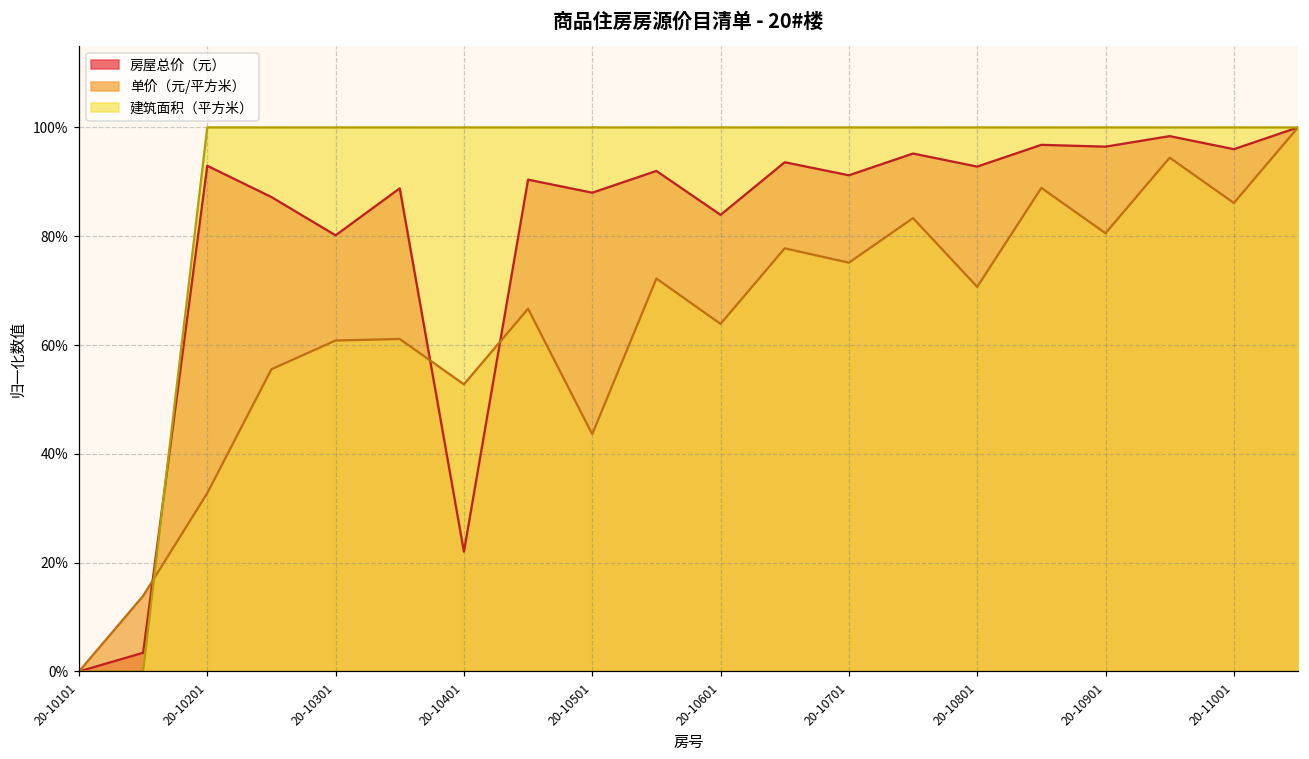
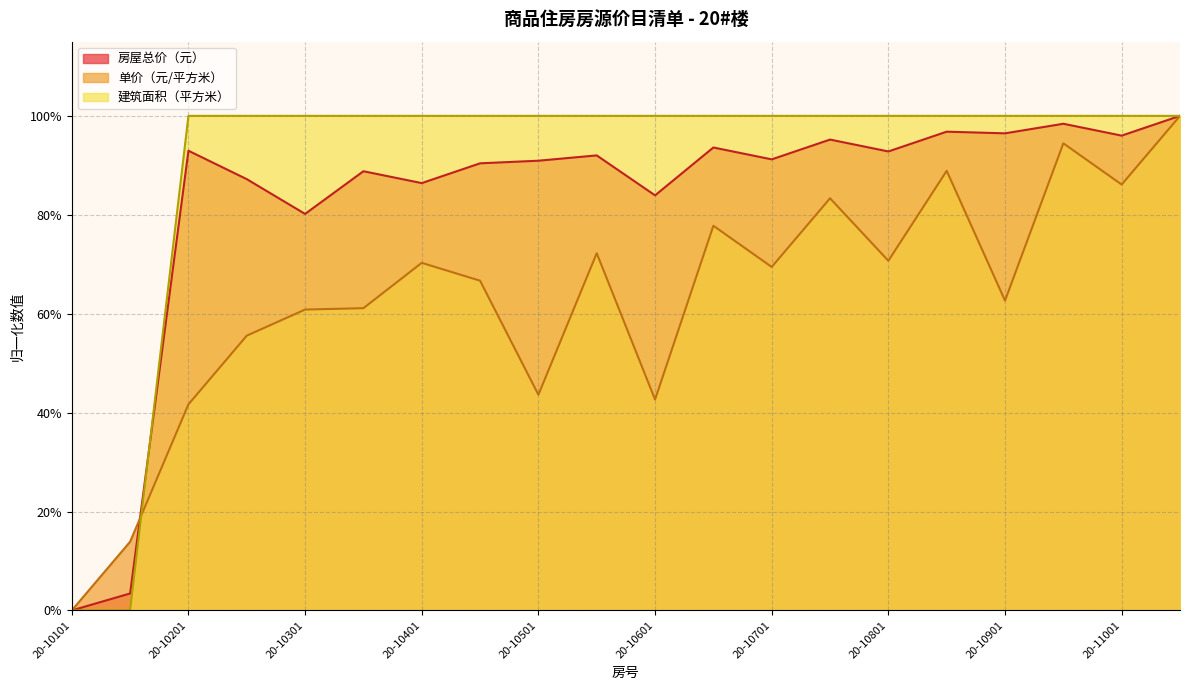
单价（元/平方米）, 20-10201: 33% -> 42%
房屋总价（元）, 20-10401: 22% -> 86%
单价（元/平方米）, 20-10401: 53% -> 70%
房屋总价（元）, 20-10501: 88% -> 91%
单价（元/平方米）, 20-10601: 64% -> 43%
单价（元/平方米）, 20-10701: 75% -> 69%
单价（元/平方米）, 20-10901: 81% -> 63%
